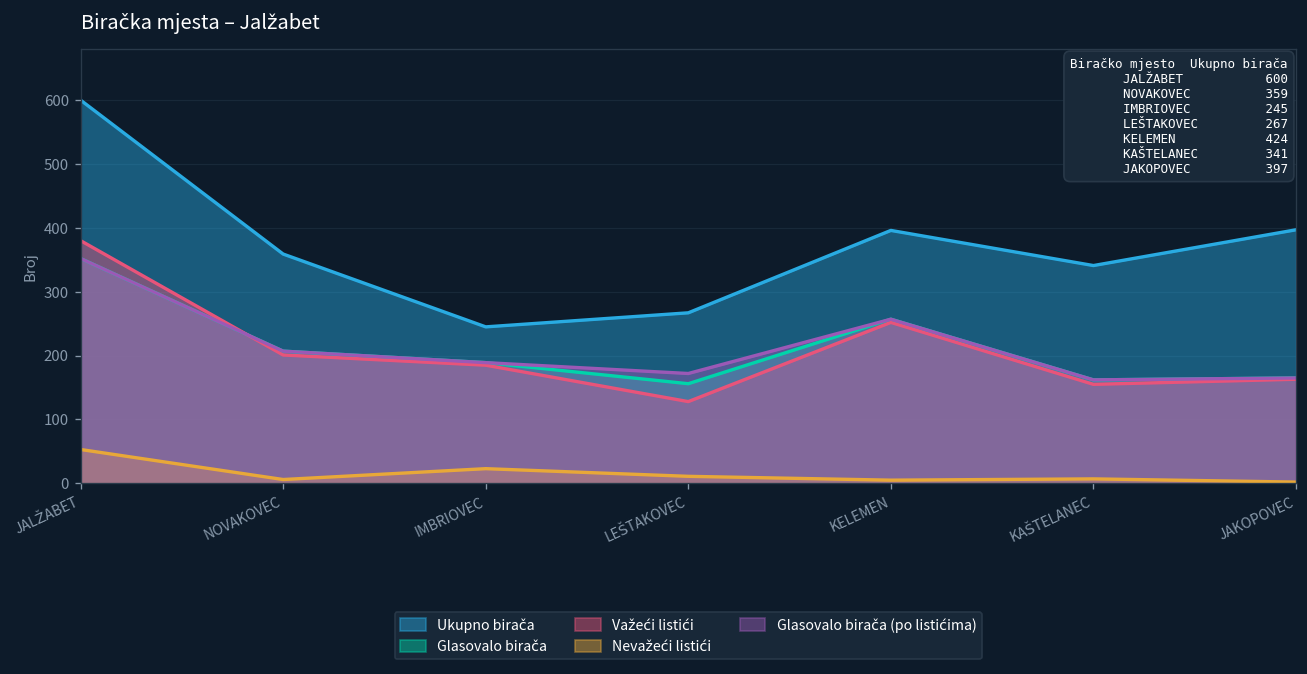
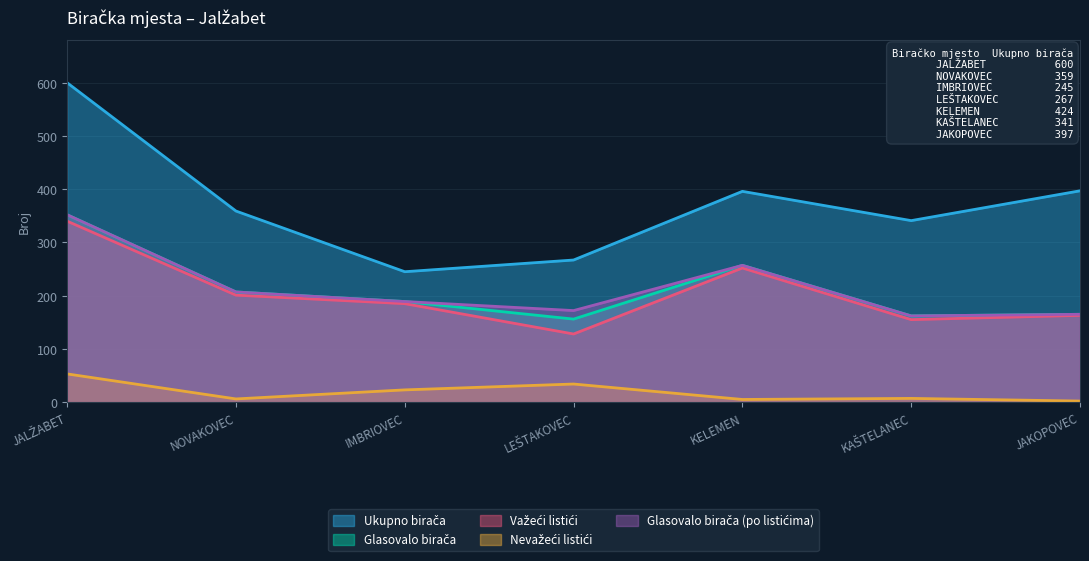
Važeći listići, JALŽABET: 380 -> 340
Nevažeći listići, LEŠTAKOVEC: 10 -> 30
